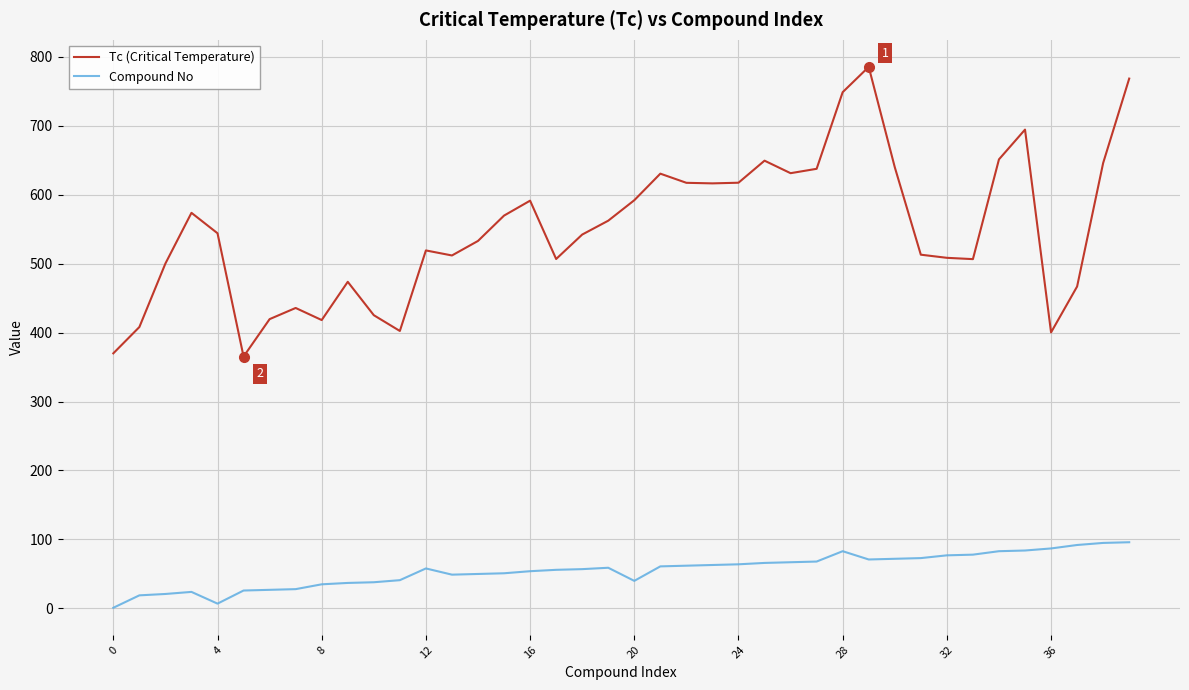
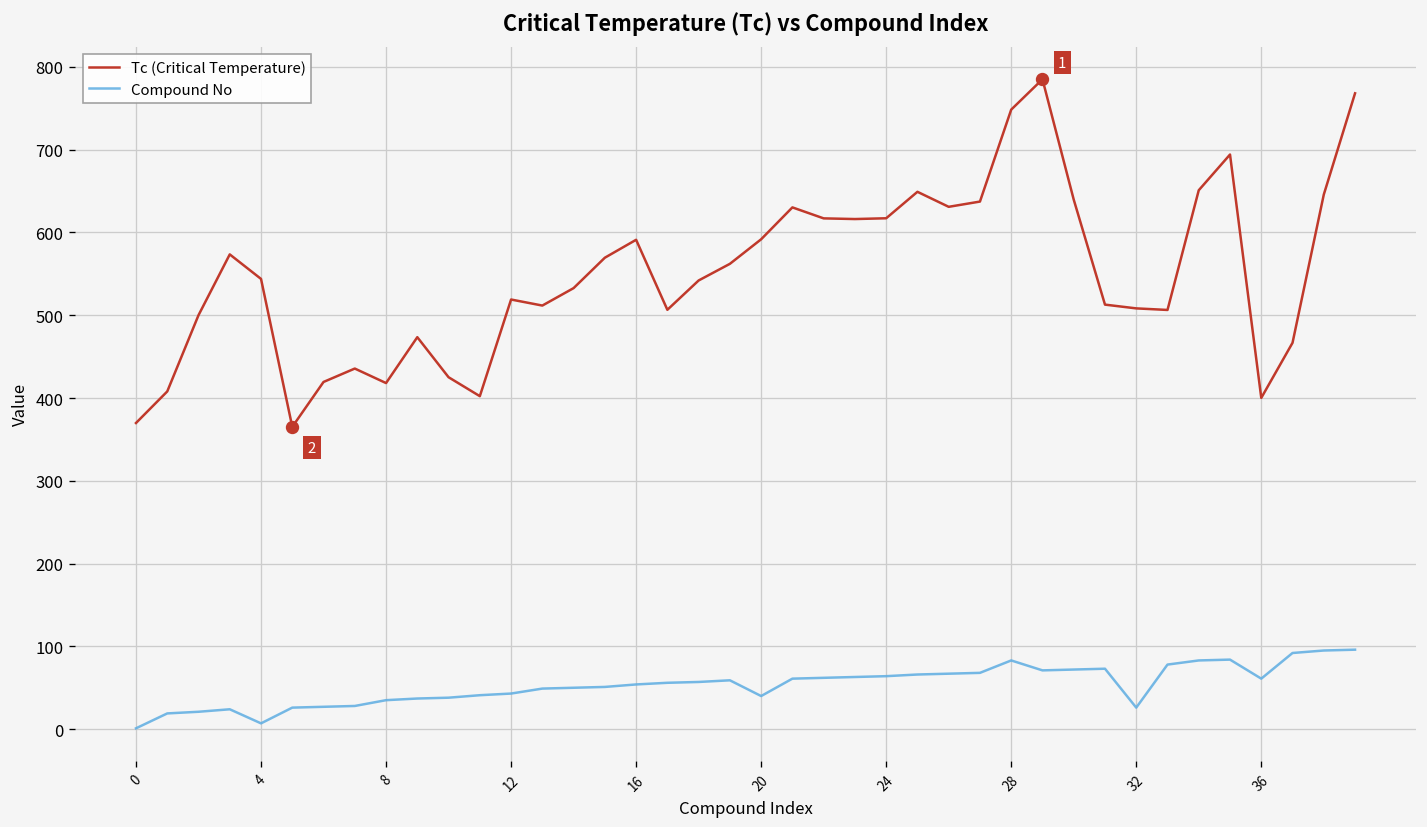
Compound No, 12: 60 -> 40
Compound No, 32: 80 -> 30
Compound No, 36: 90 -> 60
